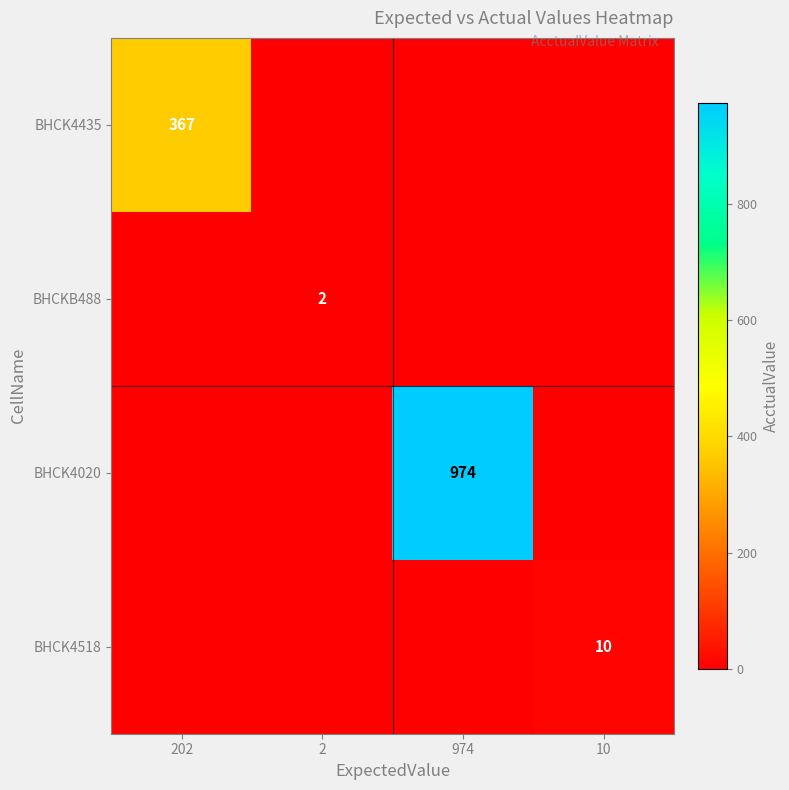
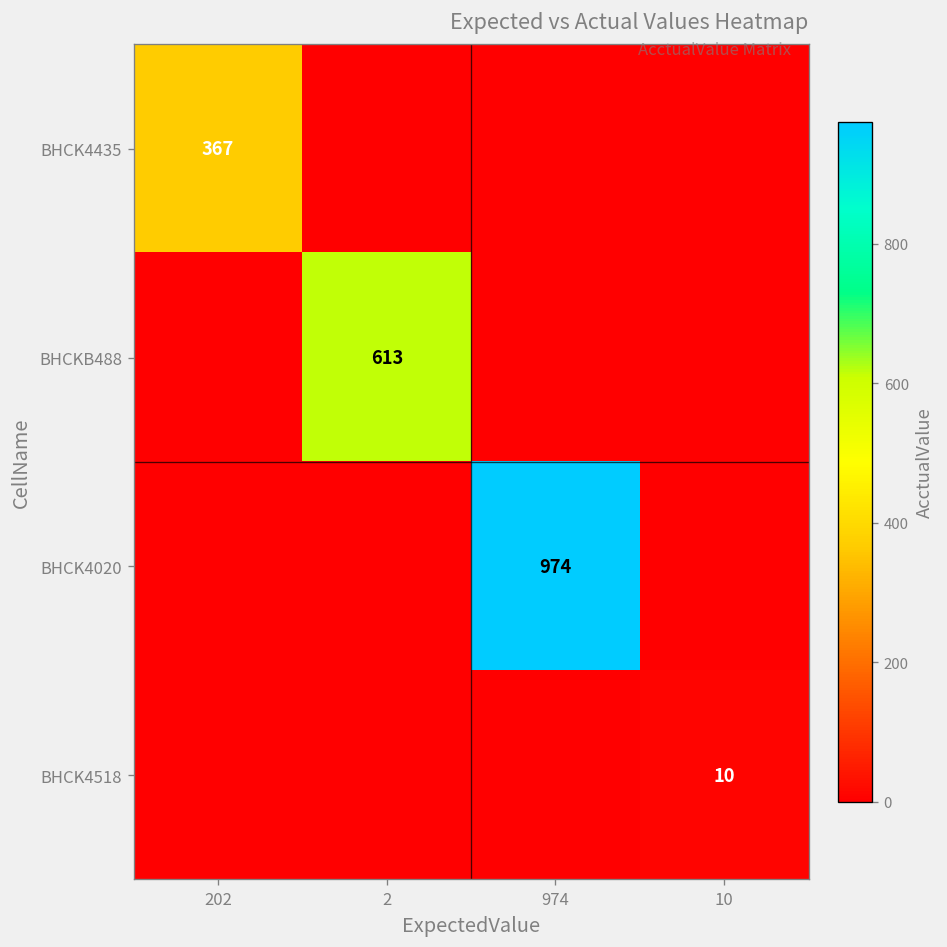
BHCKB488, 2: 2 -> 613
